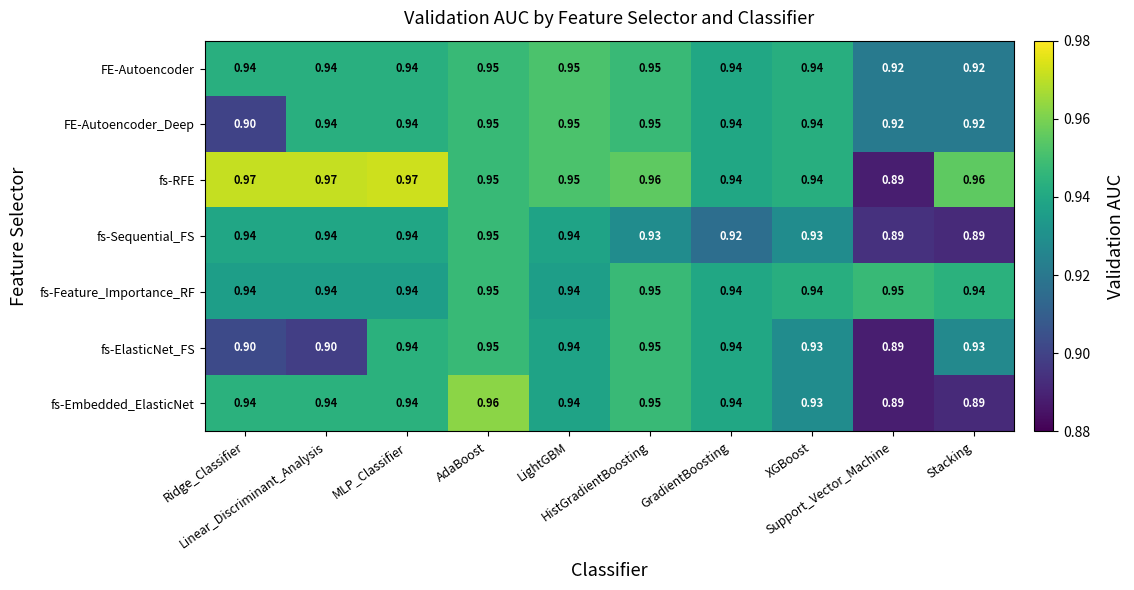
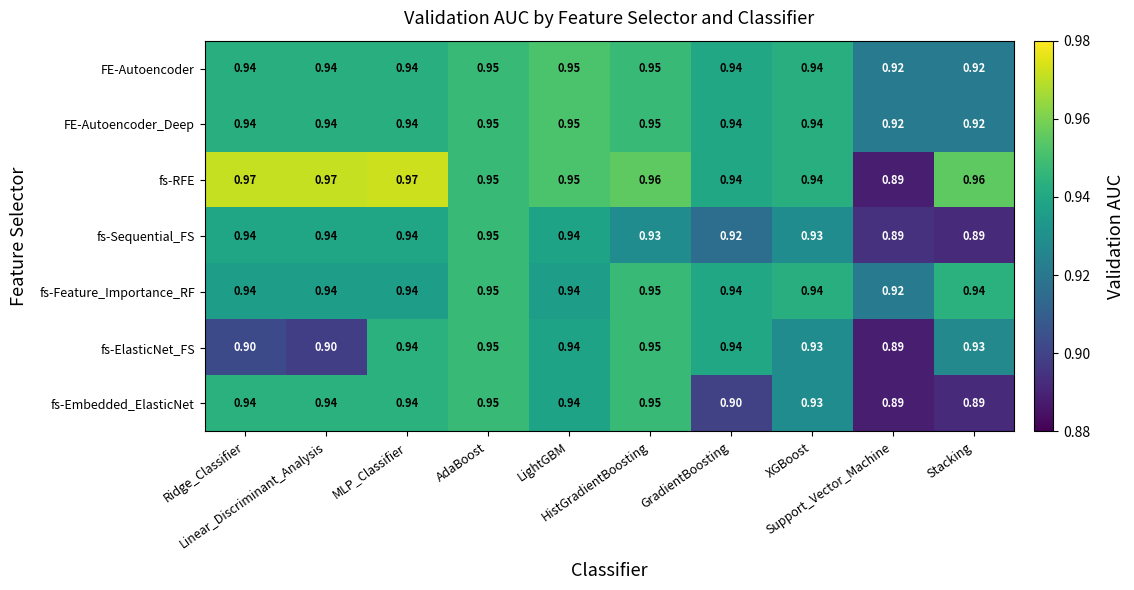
FE-Autoencoder_Deep, Ridge_Classifier: 0.90 -> 0.94
fs-Feature_Importance_RF, Support_Vector_Machine: 0.95 -> 0.92
fs-Embedded_ElasticNet, AdaBoost: 0.96 -> 0.95
fs-Embedded_ElasticNet, GradientBoosting: 0.94 -> 0.90
